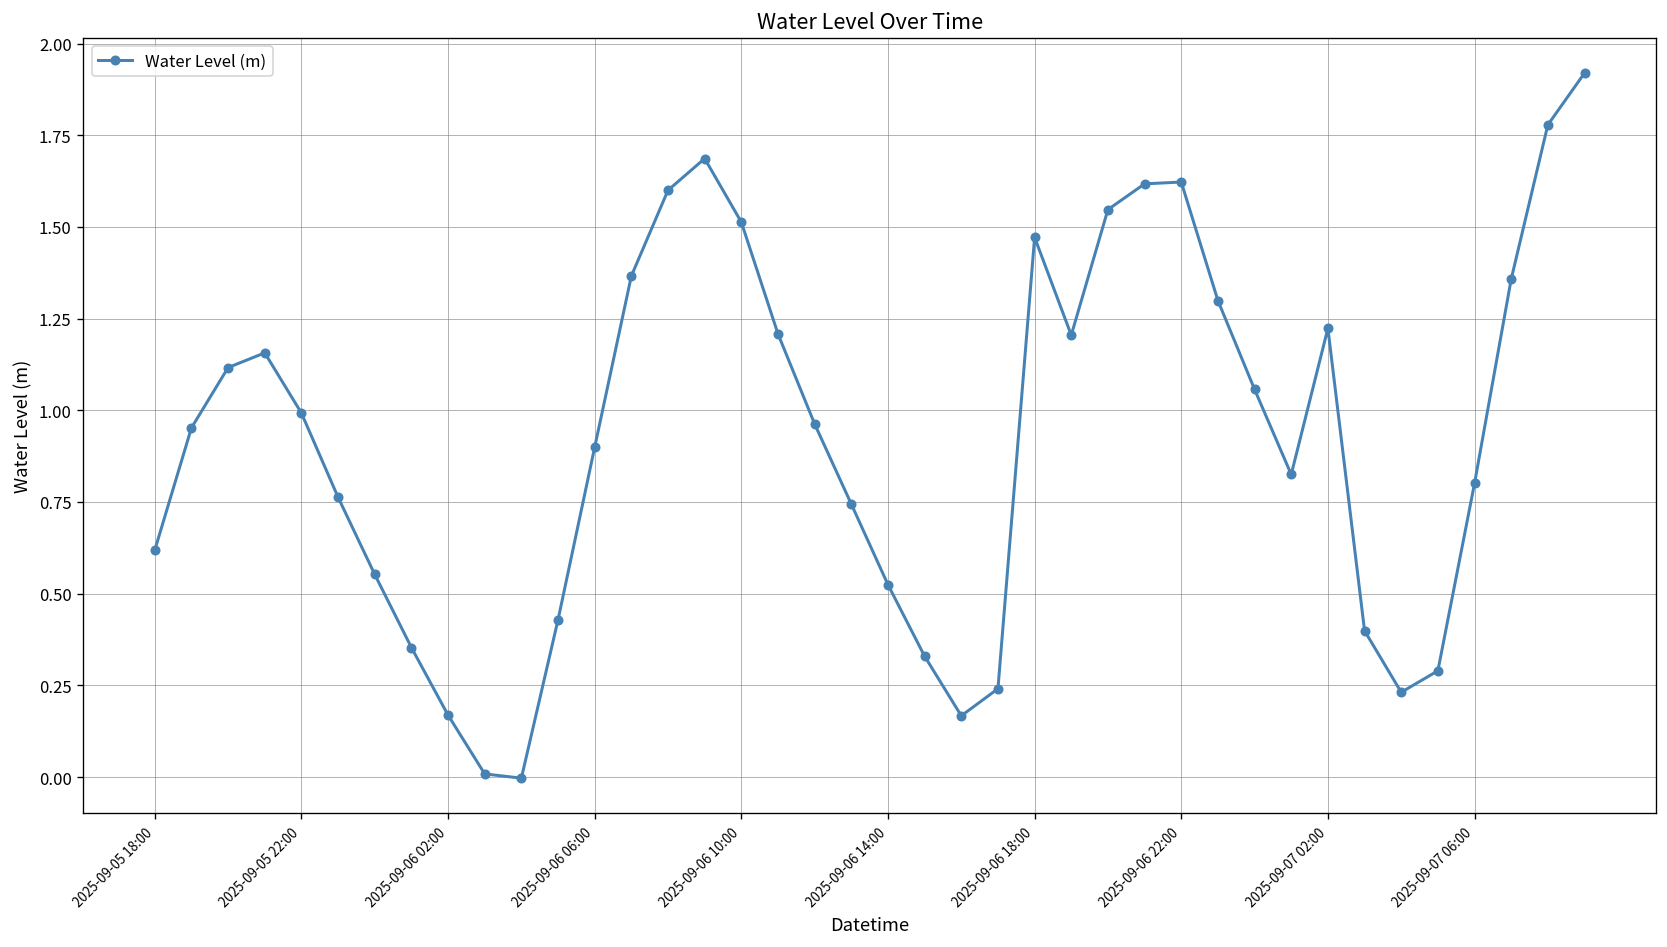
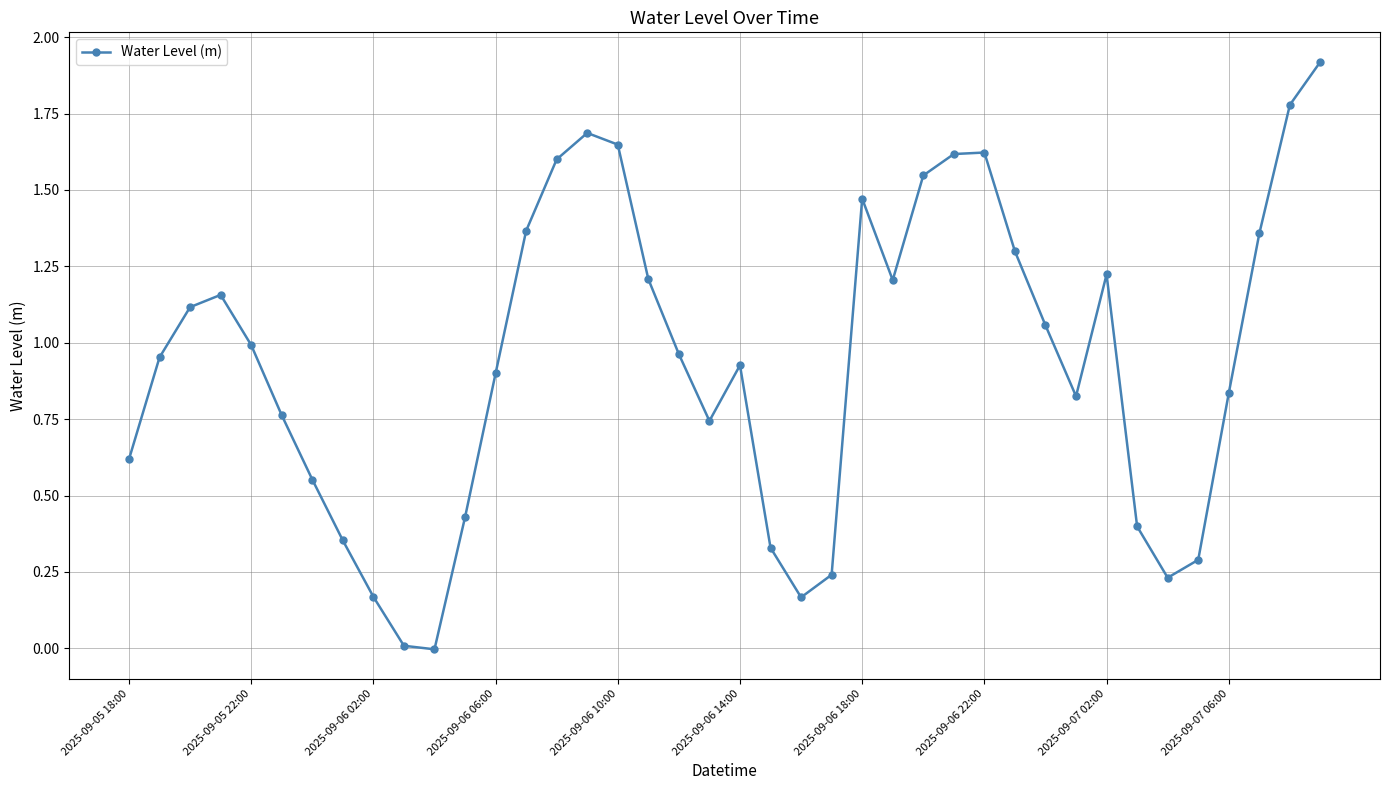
2025-09-06 10:00: 1.51 -> 1.65
2025-09-06 14:00: 0.52 -> 0.93
2025-09-07 06:00: 0.80 -> 0.84
